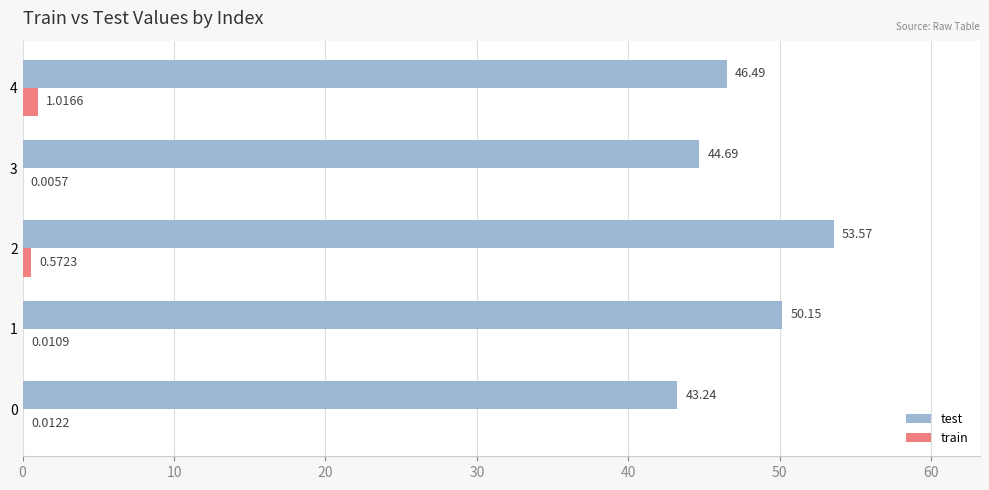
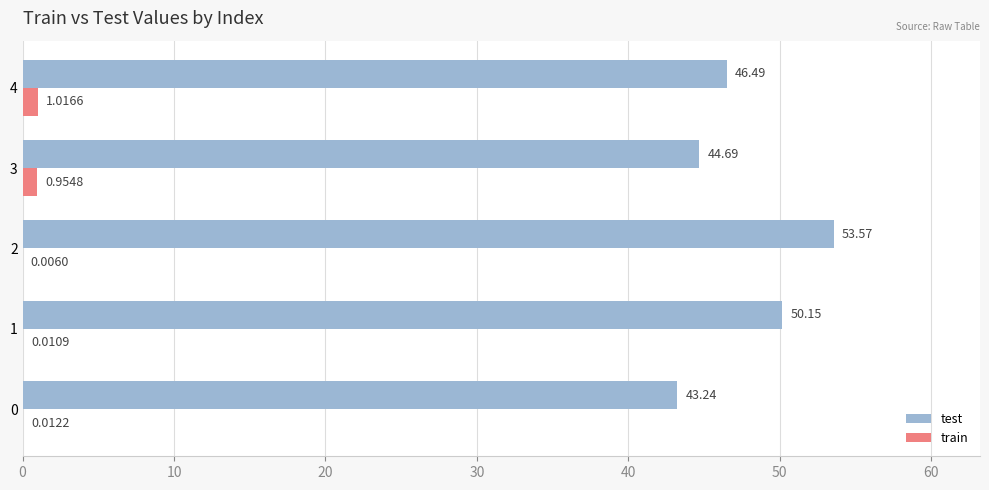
train, 3: 0.0057 -> 0.9548
train, 2: 0.5723 -> 0.0060
